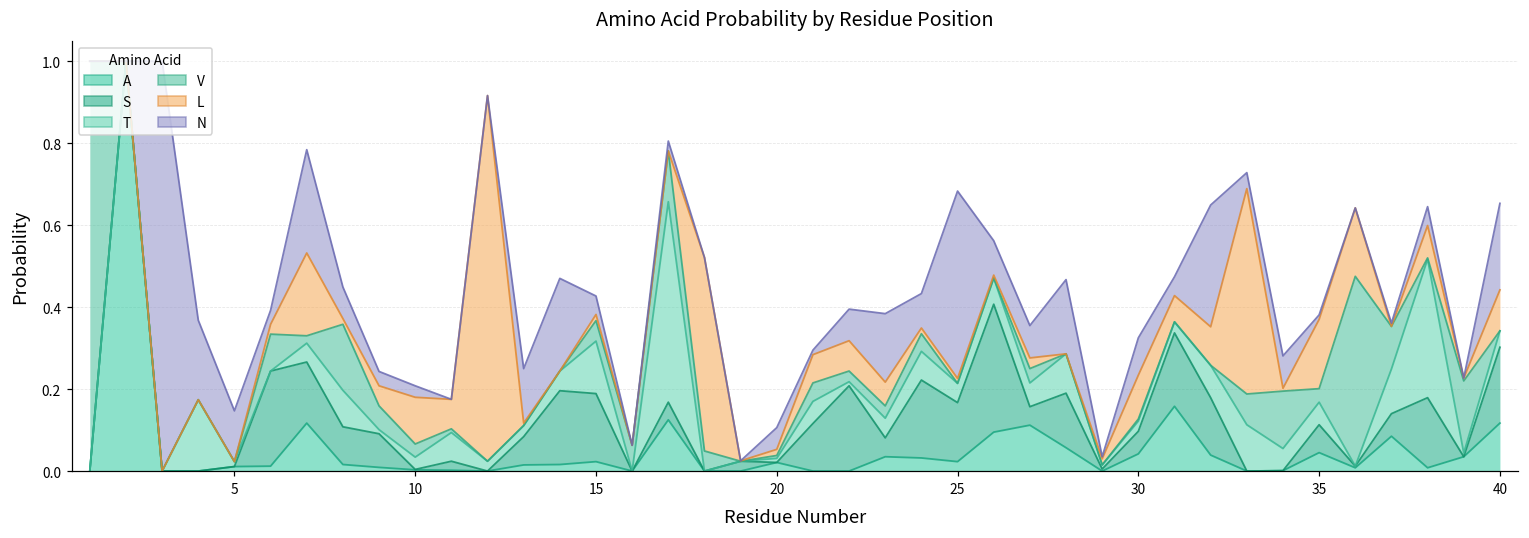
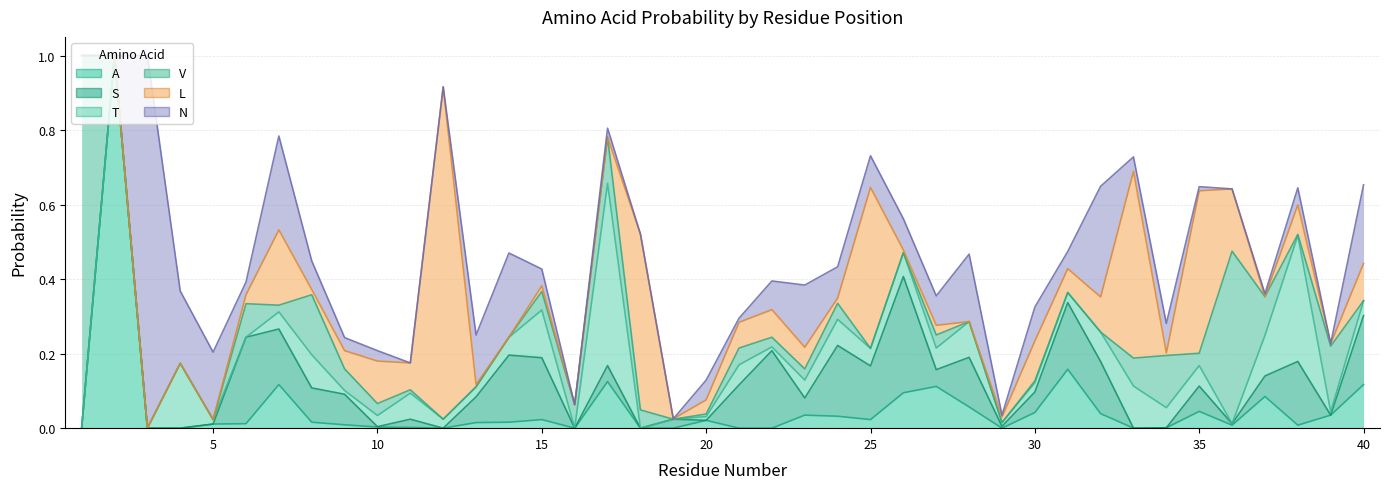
N, 5: 0.12 -> 0.18
L, 20: 0.02 -> 0.04
L, 25: 0.01 -> 0.43
N, 25: 0.46 -> 0.08
L, 35: 0.17 -> 0.44
